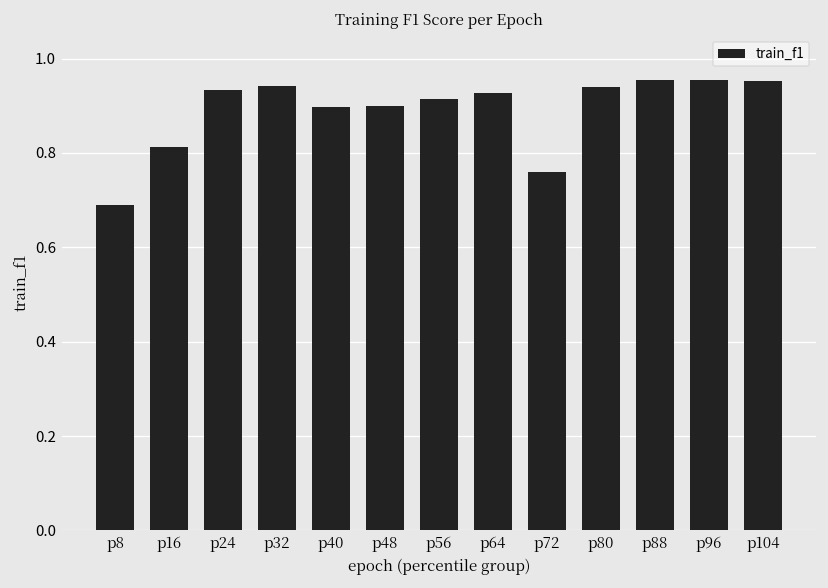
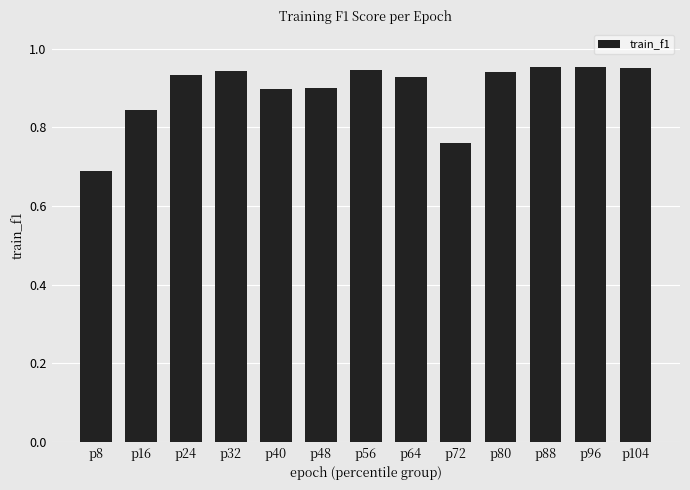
p16: 0.81 -> 0.84
p56: 0.91 -> 0.95
